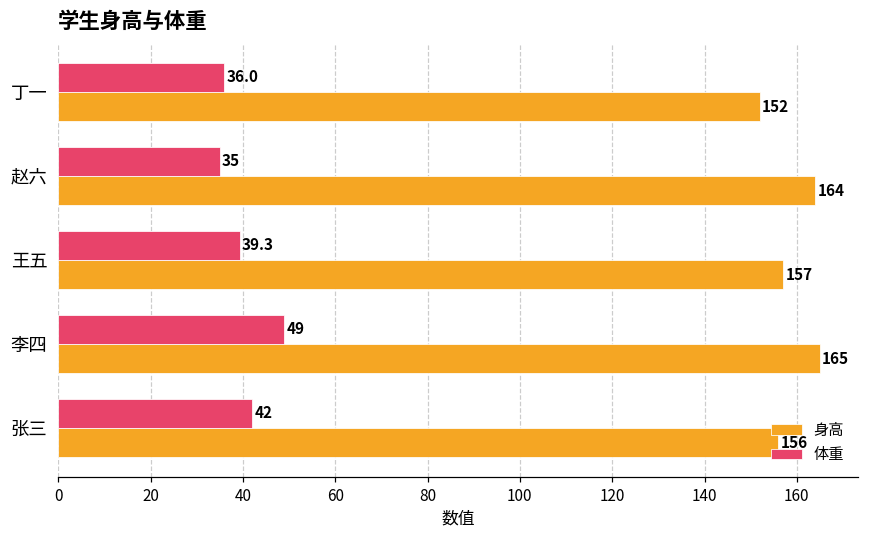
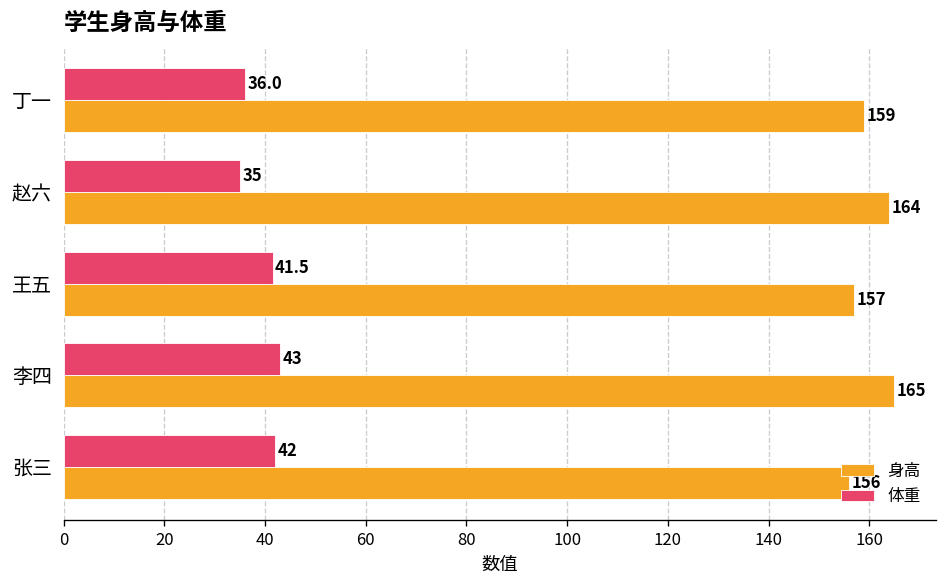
身高, 丁一: 152 -> 159
体重, 王五: 39.3 -> 41.5
体重, 李四: 49 -> 43
